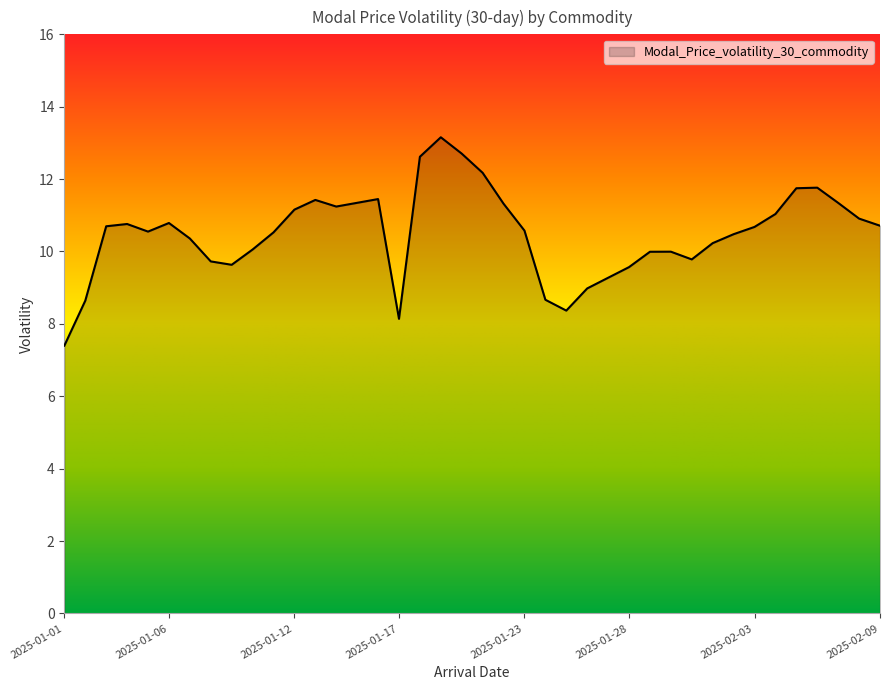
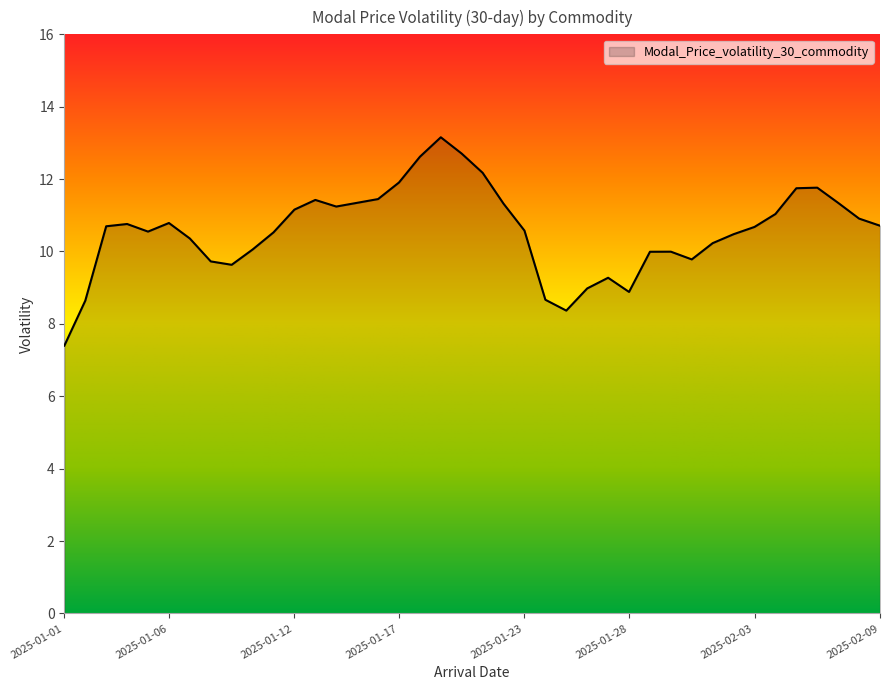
2025-01-17: 8.1 -> 11.9
2025-01-28: 9.6 -> 8.9
